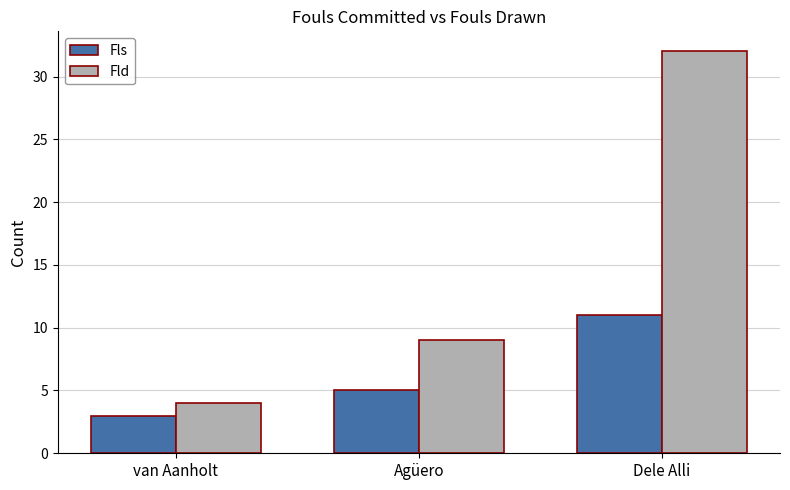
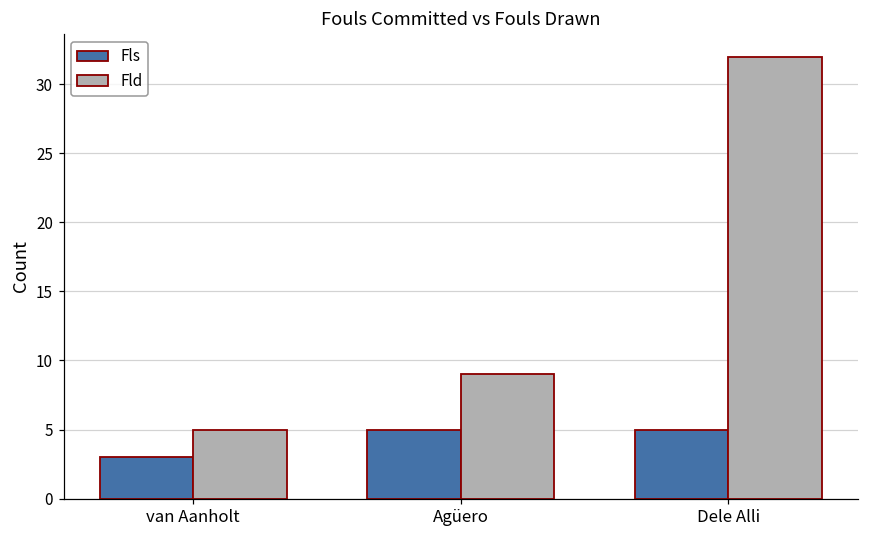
Fld, van Aanholt: 4 -> 5
Fls, Dele Alli: 11 -> 5
